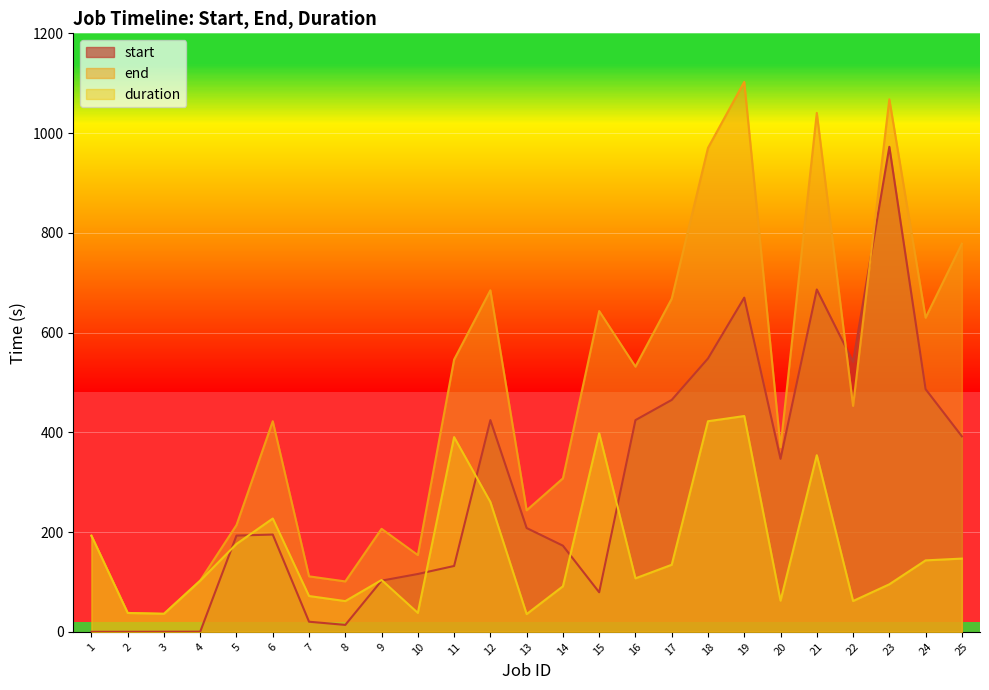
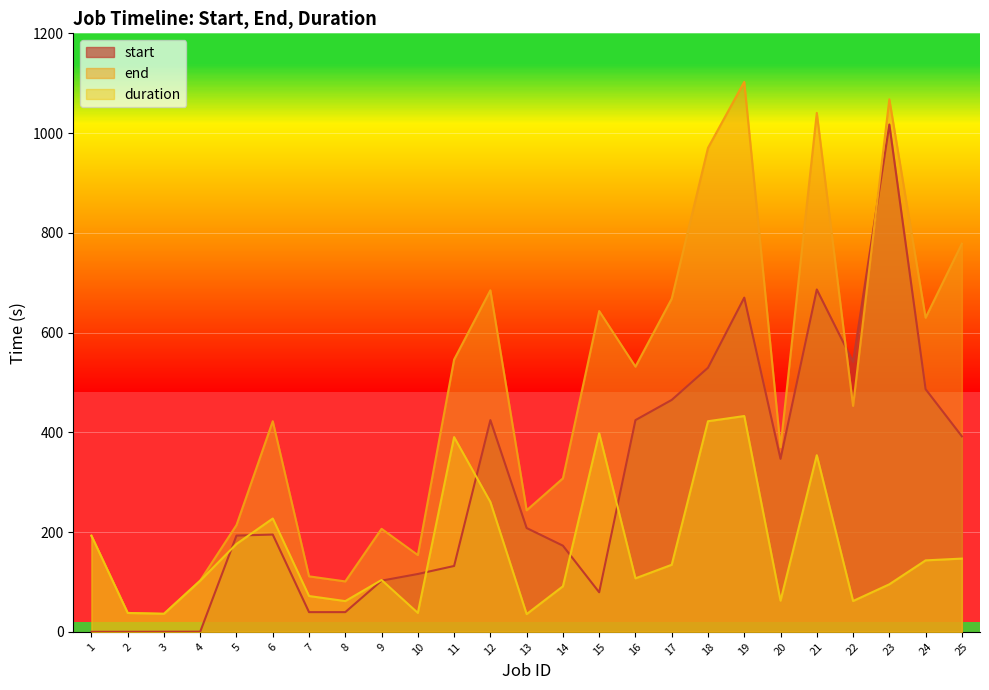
start, 7: 20 -> 40
start, 8: 10 -> 40
start, 18: 550 -> 530
start, 23: 970 -> 1020
